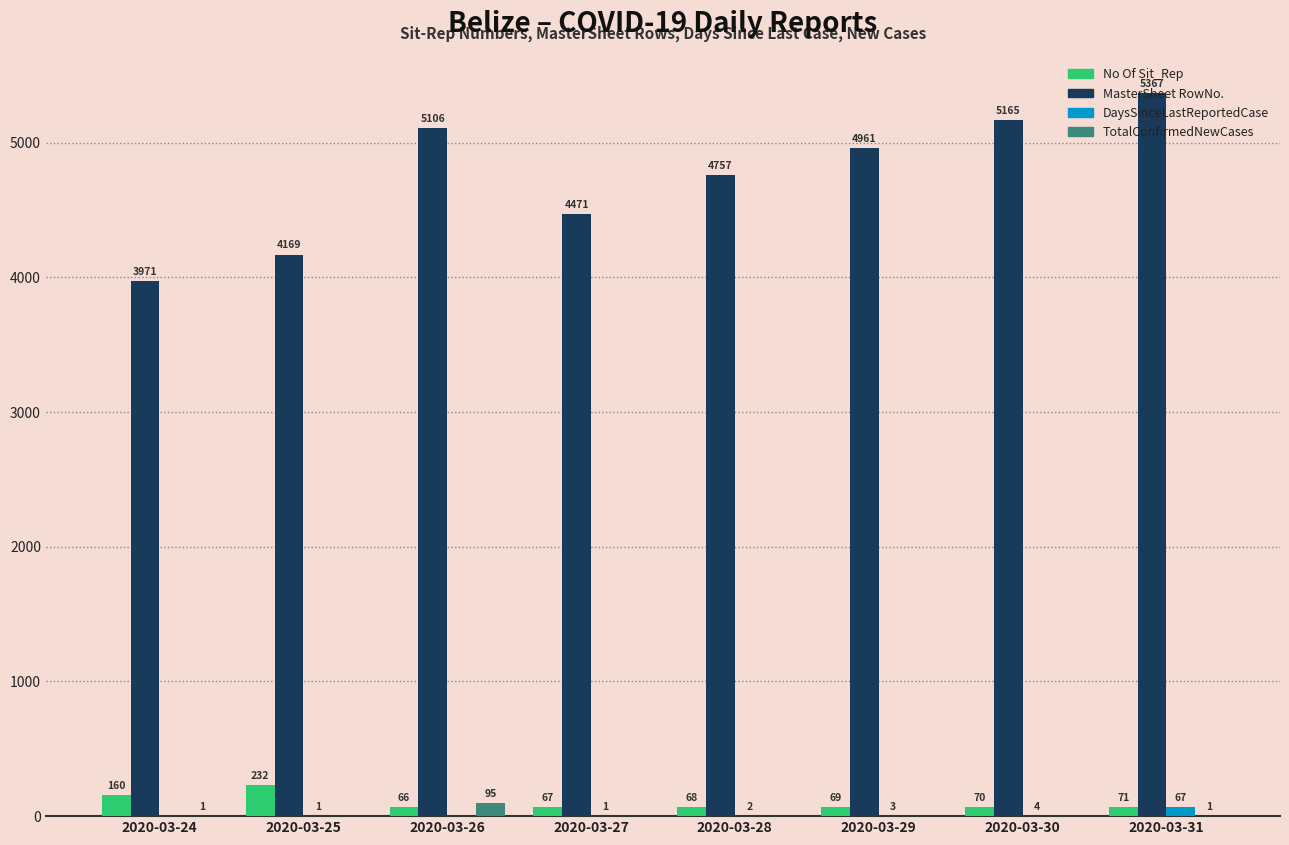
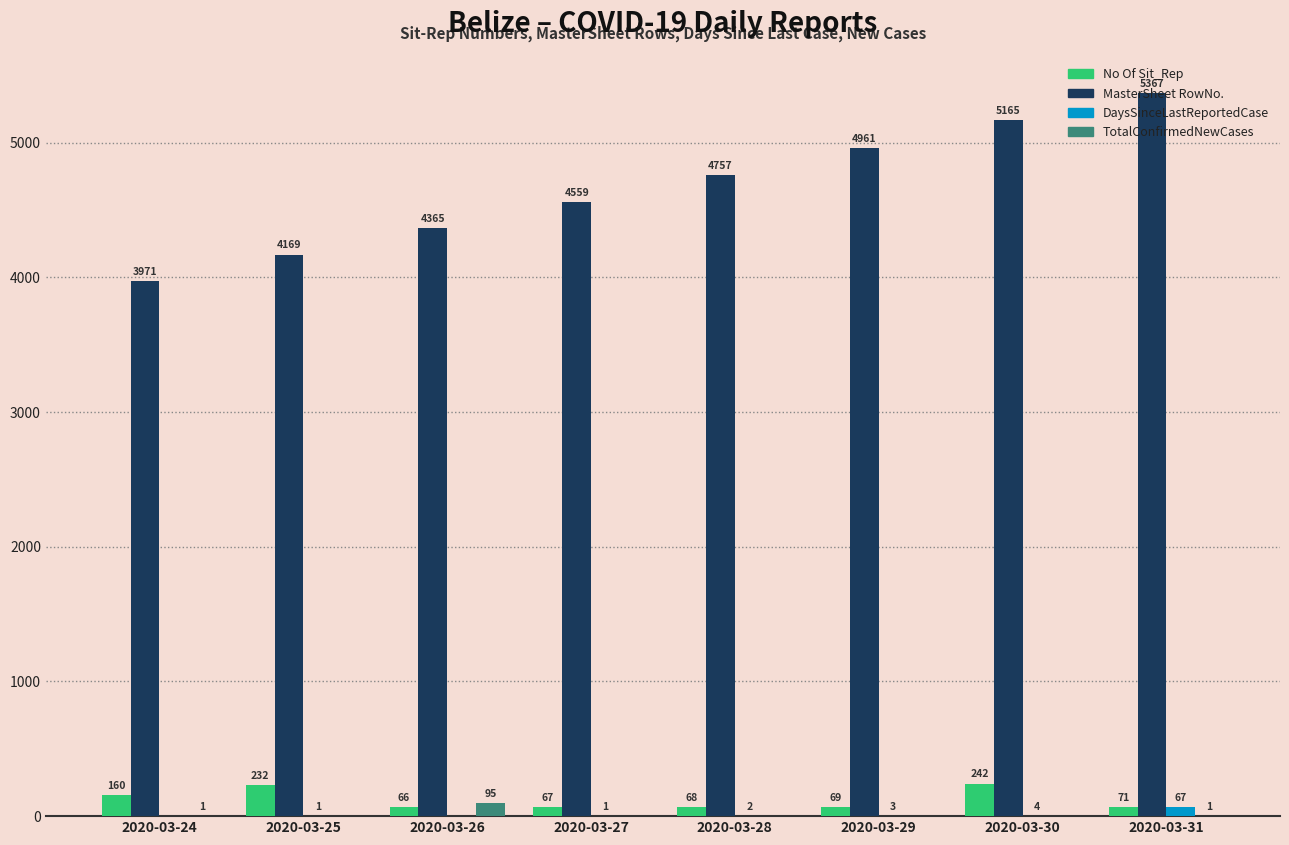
MasterSheet RowNo., 2020-03-26: 5106 -> 4365
MasterSheet RowNo., 2020-03-27: 4471 -> 4559
No Of Sit_Rep, 2020-03-30: 70 -> 242
